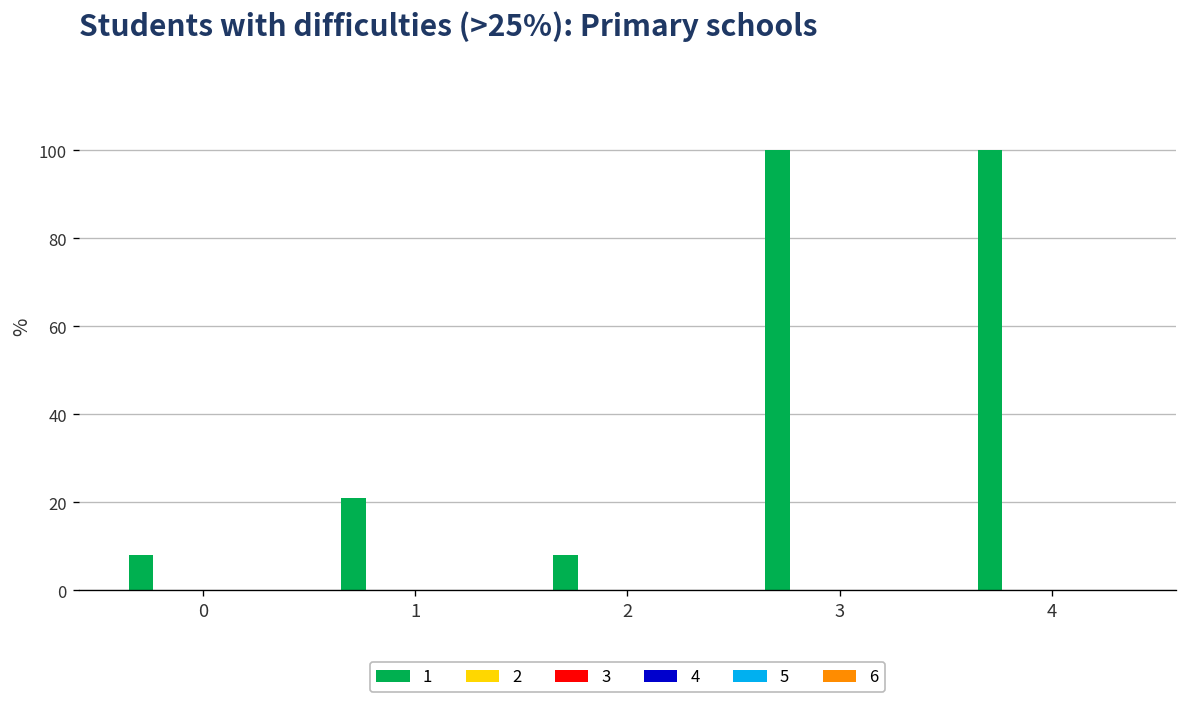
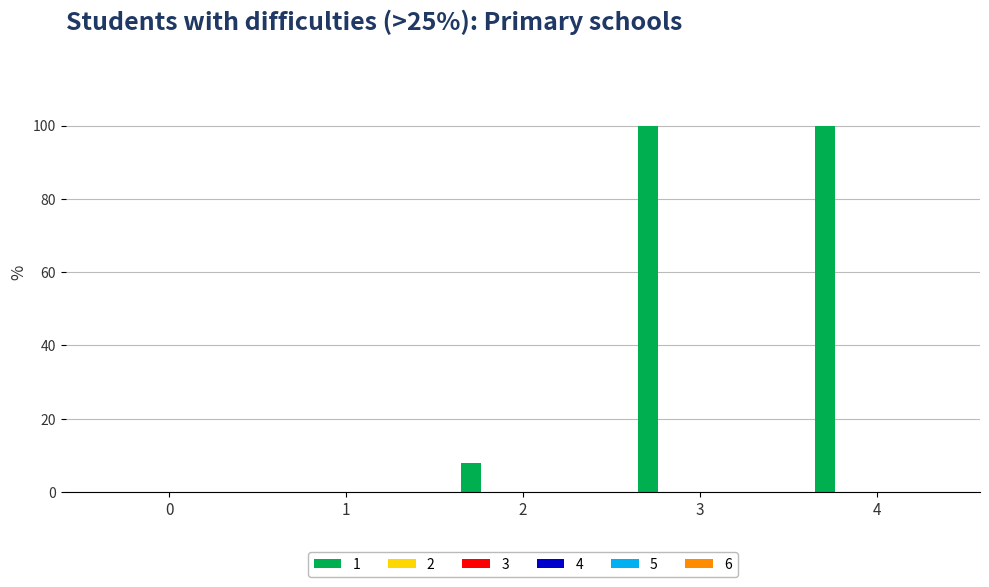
1, 0: 8 -> 0
1, 1: 21 -> 0
